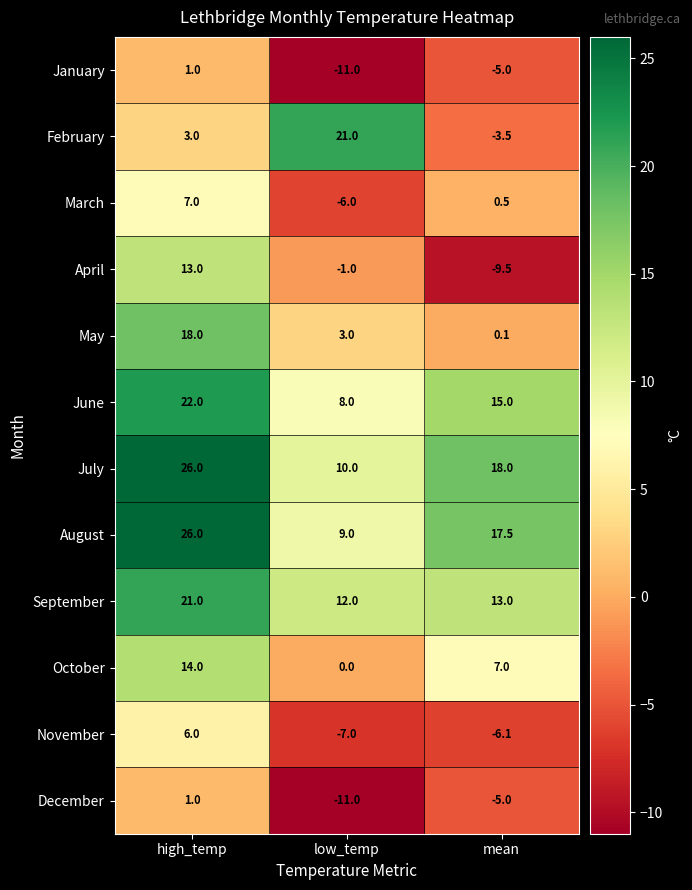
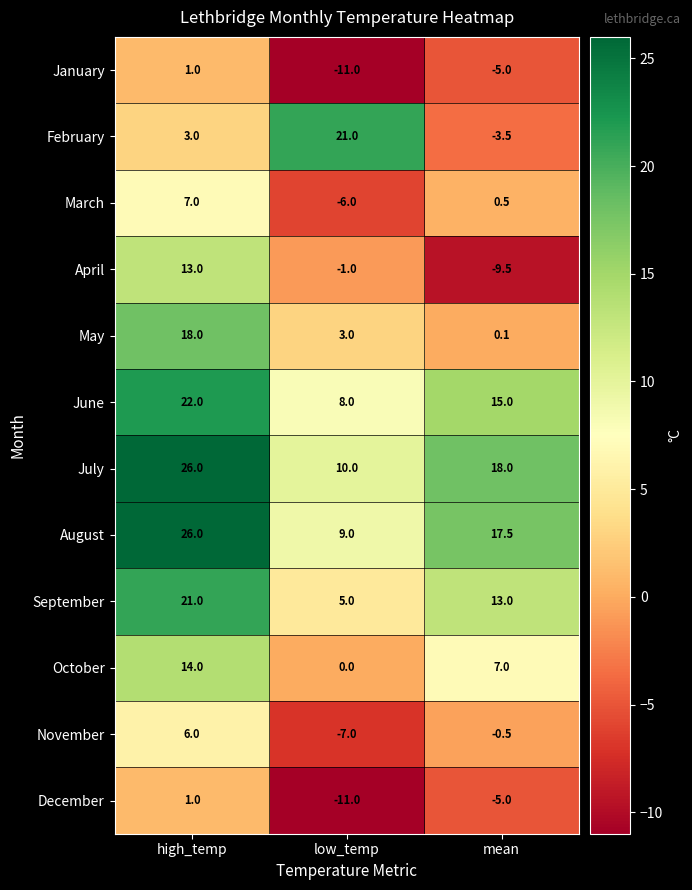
September, low_temp: 12.0 -> 5.0
November, mean: -6.1 -> -0.5
